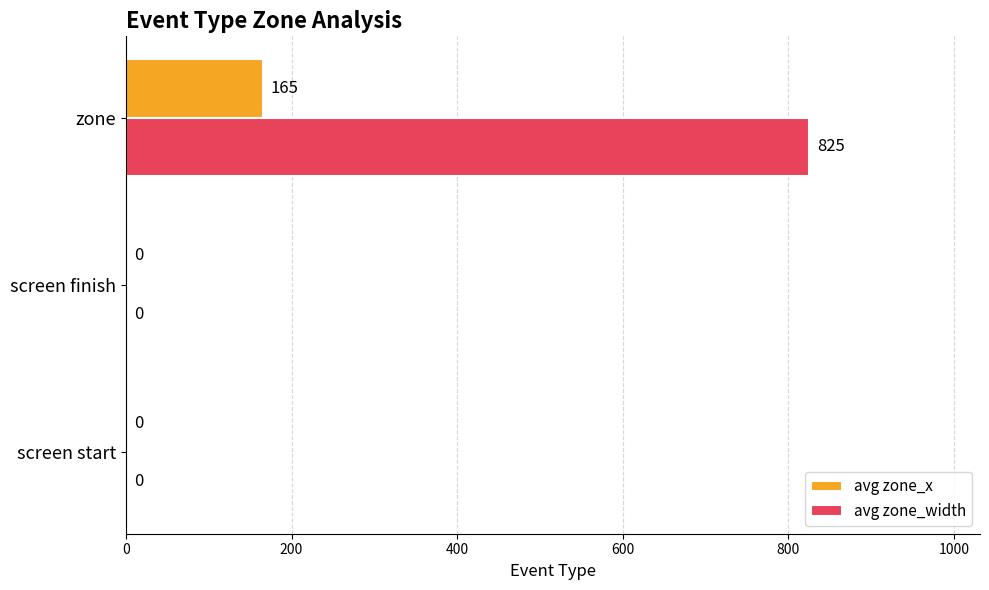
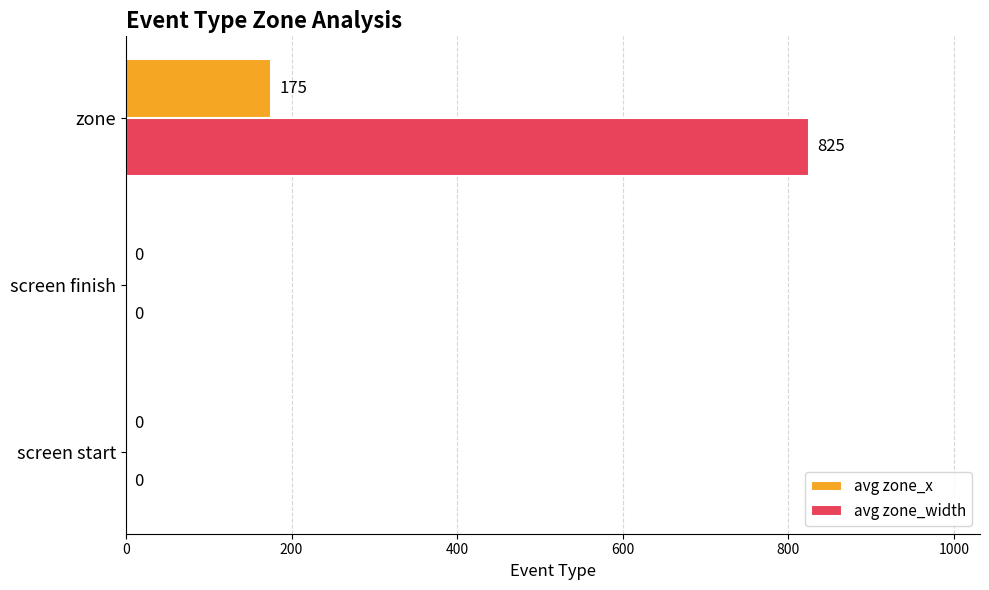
avg zone_x, zone: 165 -> 175
